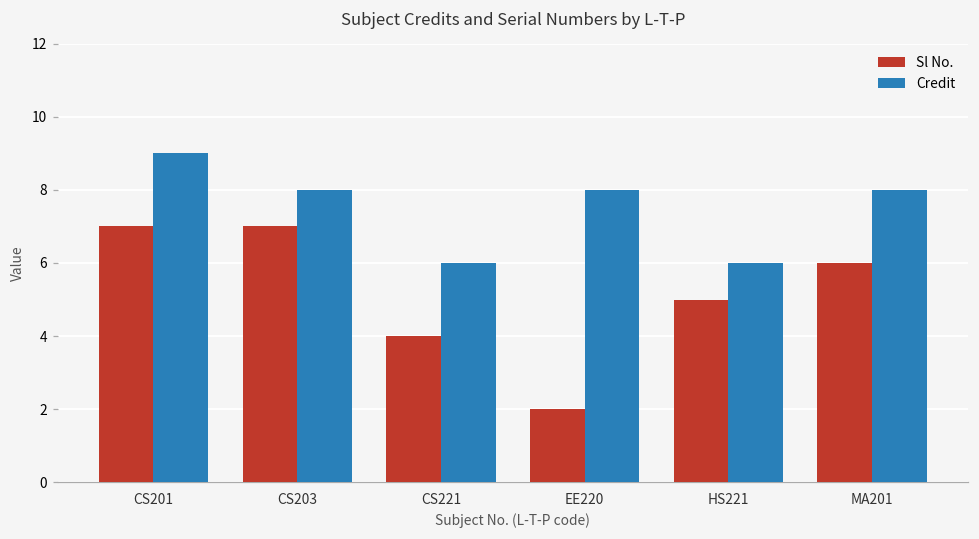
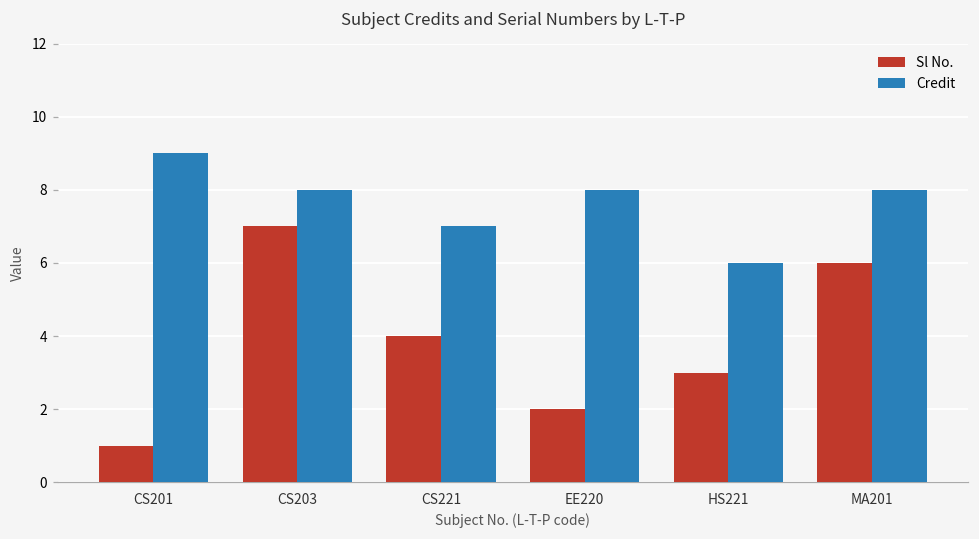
Sl No., CS201: 7 -> 1
Credit, CS221: 6 -> 7
Sl No., HS221: 5 -> 3
